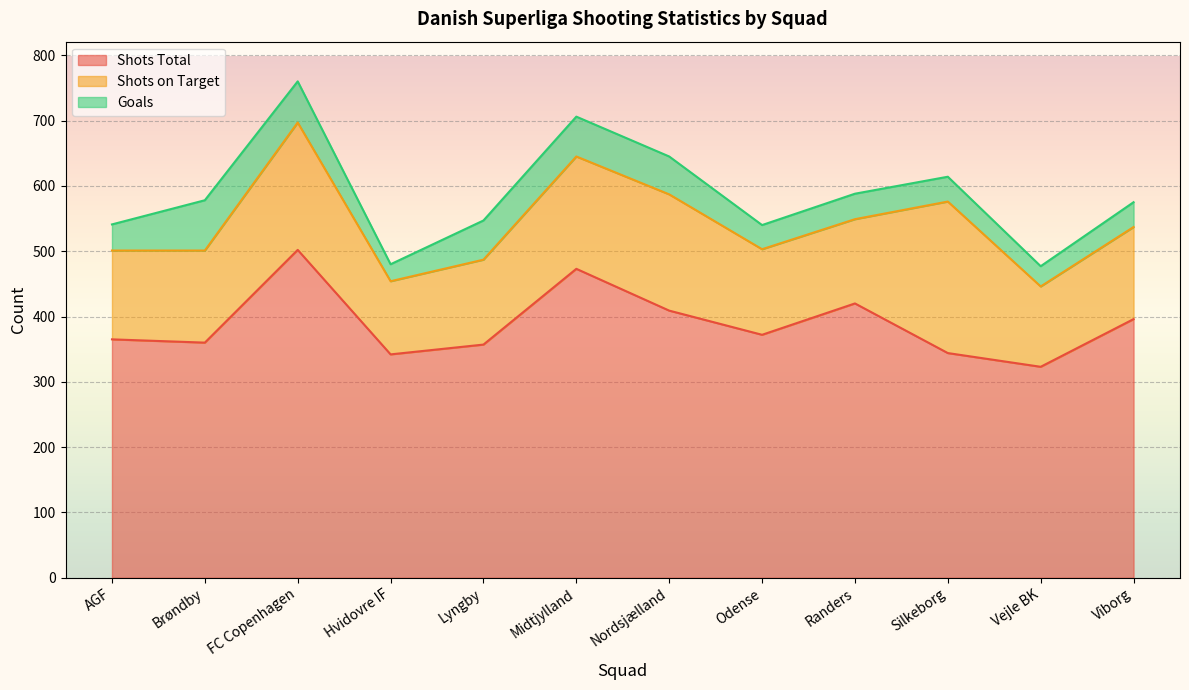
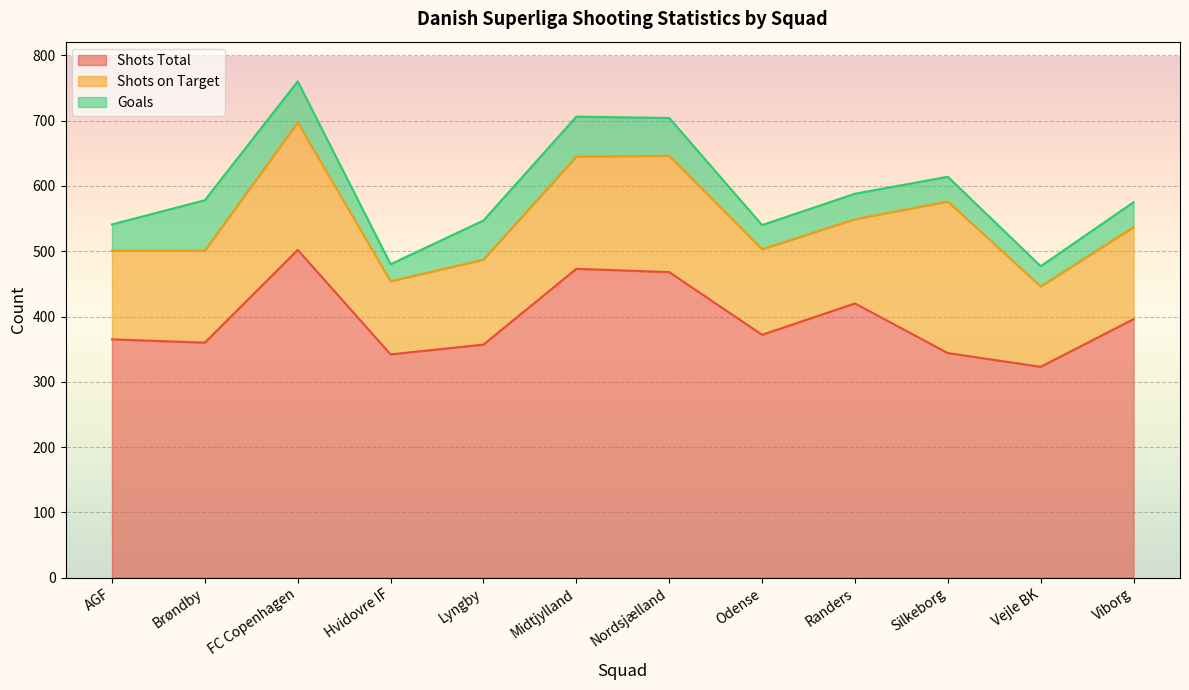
Shots Total, Nordsjælland: 410 -> 470
